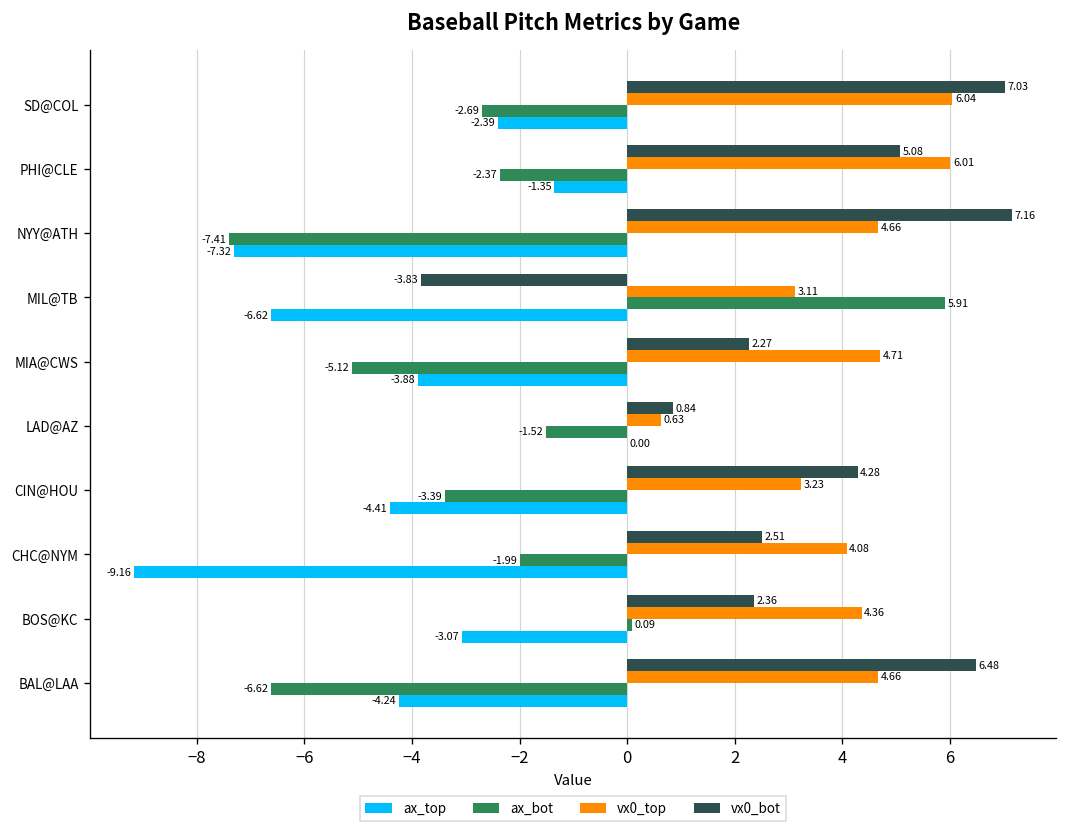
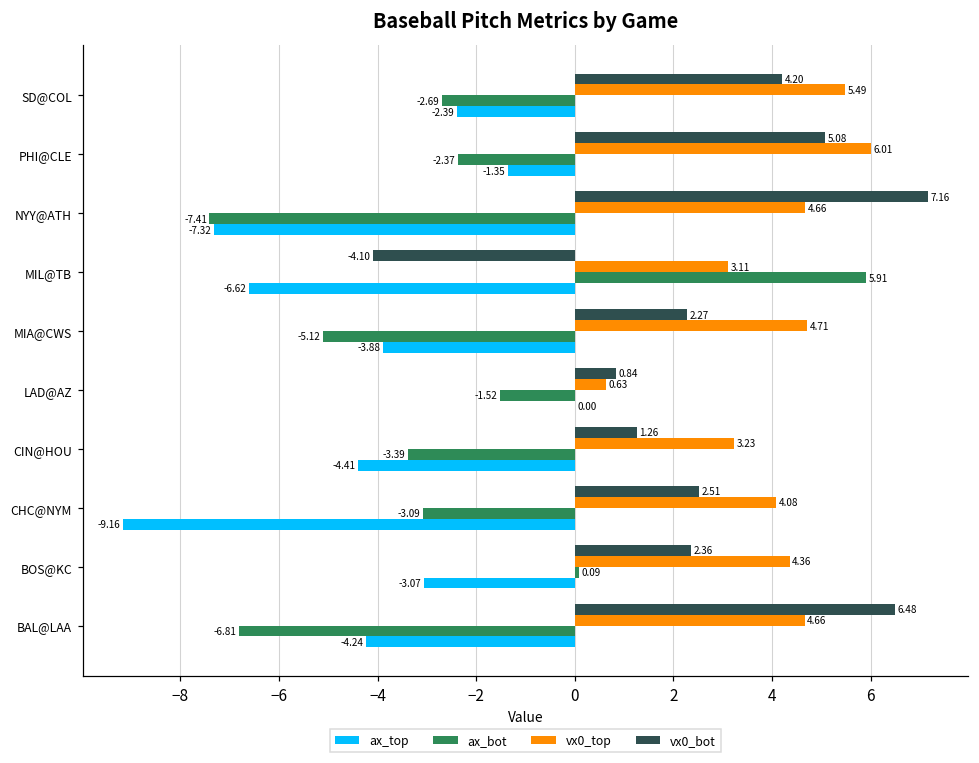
vx0_bot, SD@COL: 7.03 -> 4.20
vx0_top, SD@COL: 6.04 -> 5.49
vx0_bot, MIL@TB: -3.83 -> -4.10
vx0_bot, CIN@HOU: 4.28 -> 1.26
ax_bot, CHC@NYM: -1.99 -> -3.09
ax_bot, BAL@LAA: -6.62 -> -6.81
